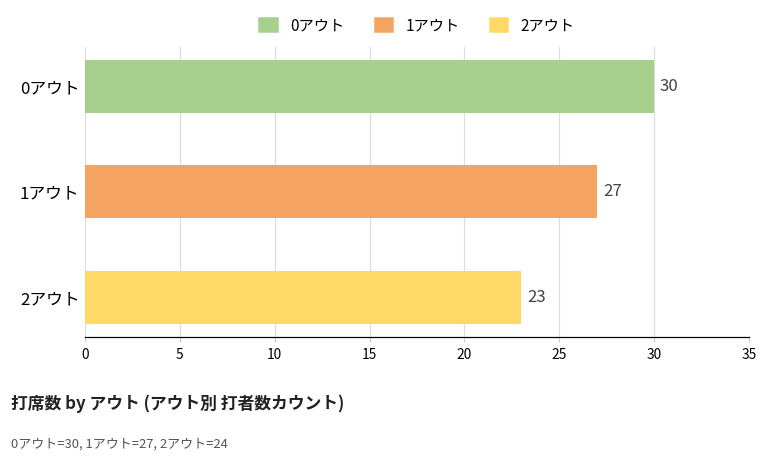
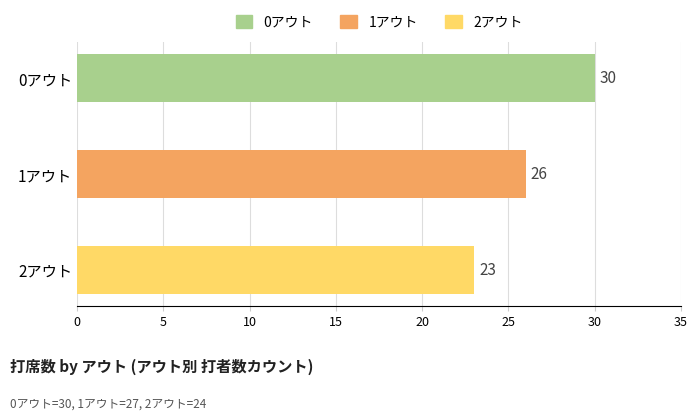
1アウト: 27 -> 26
